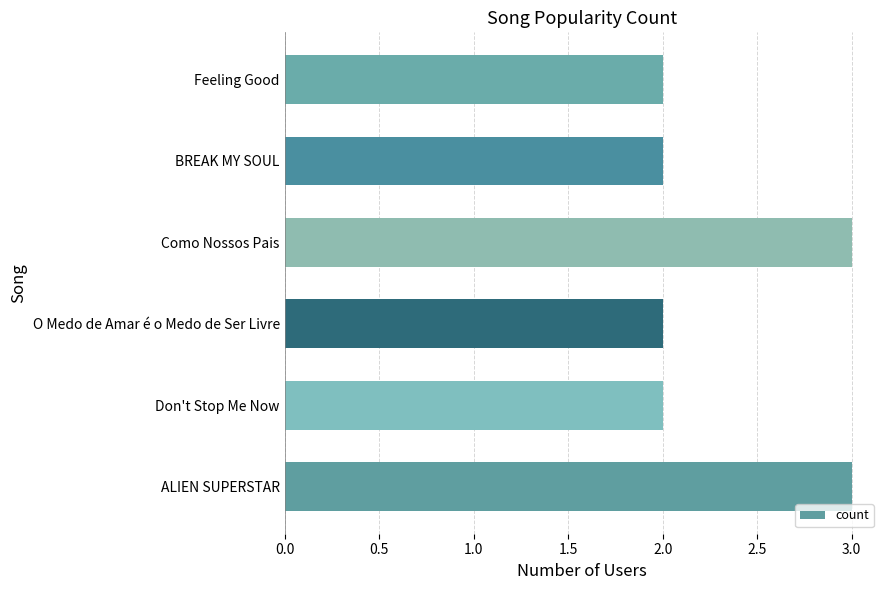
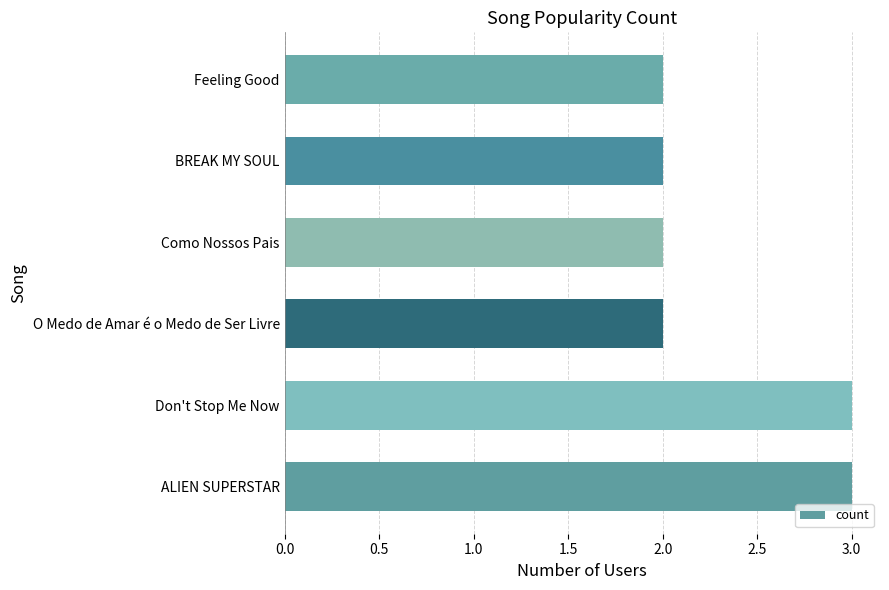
Como Nossos Pais: 3 -> 2
Don't Stop Me Now: 2 -> 3
